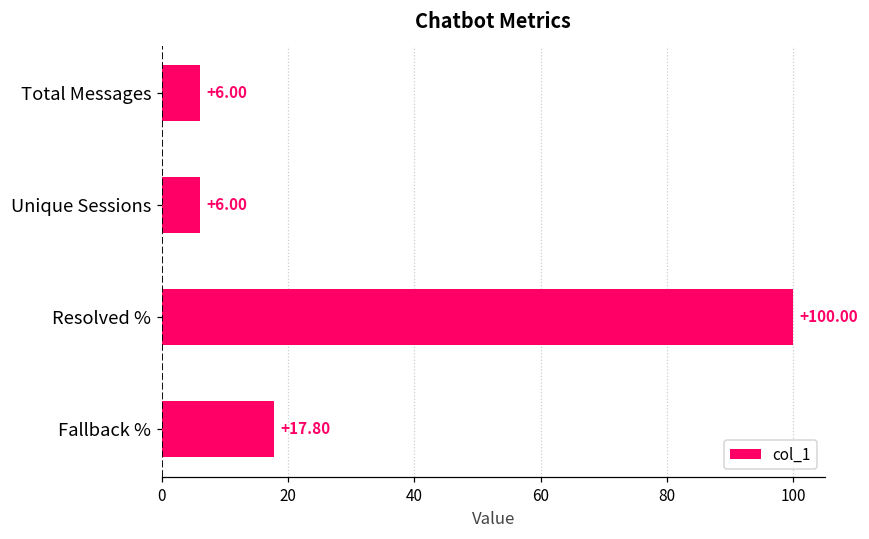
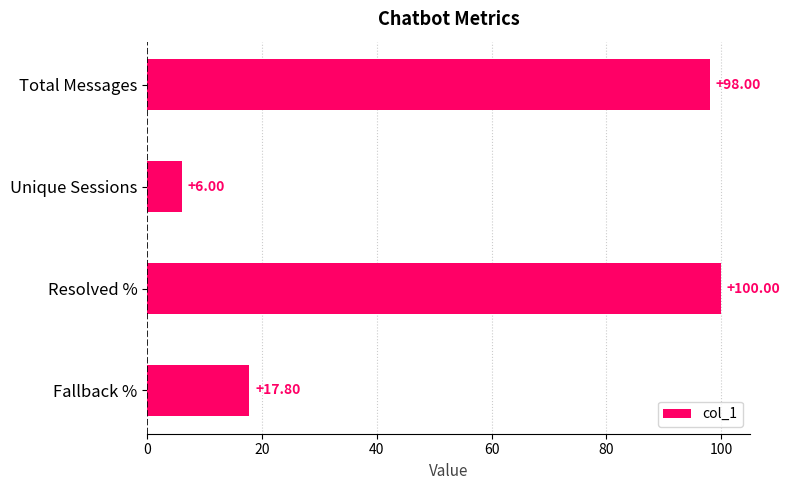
Total Messages: +6.00 -> +98.00
